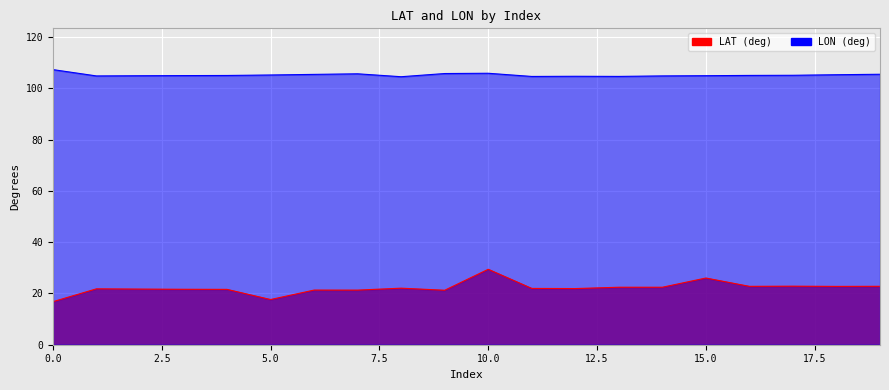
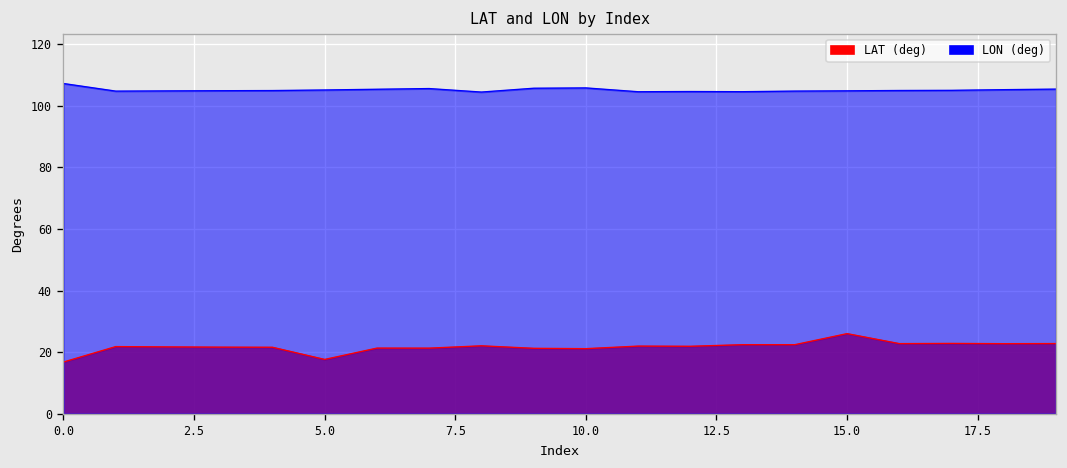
LAT (deg), 10.0: 29 -> 21
